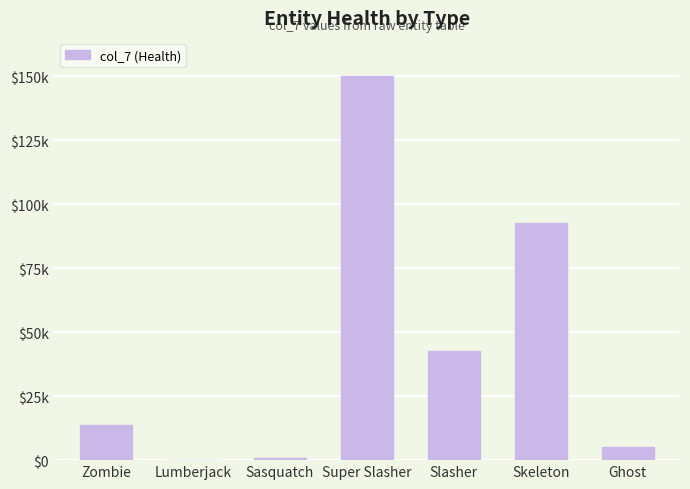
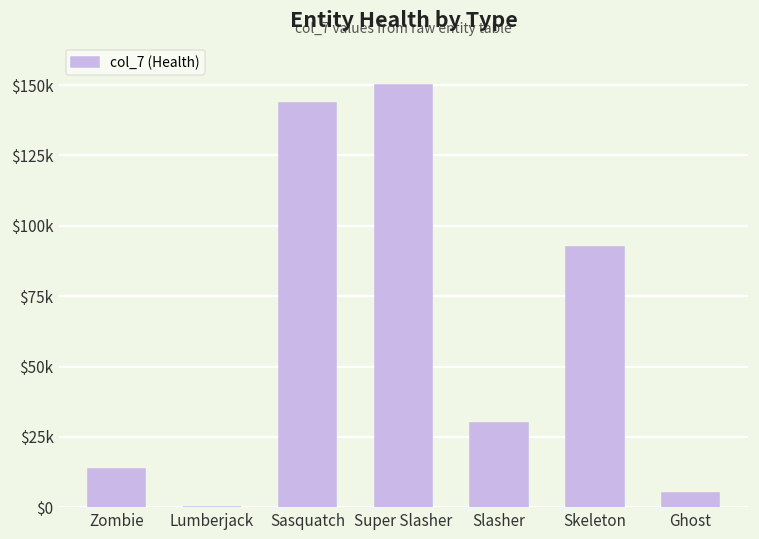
Sasquatch: $1000 -> $144000
Slasher: $43000 -> $30000
